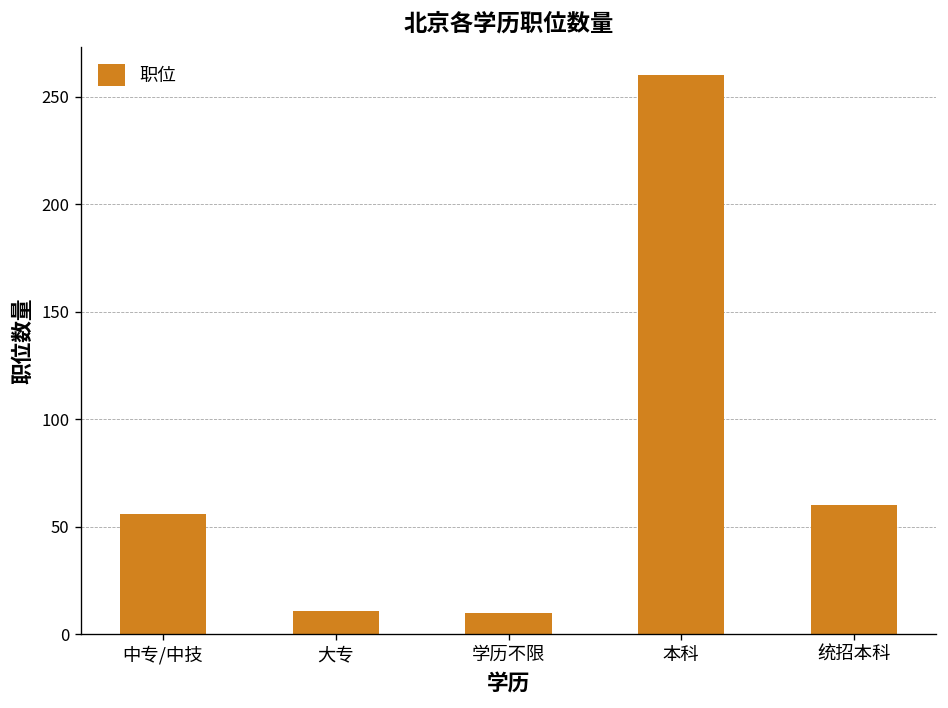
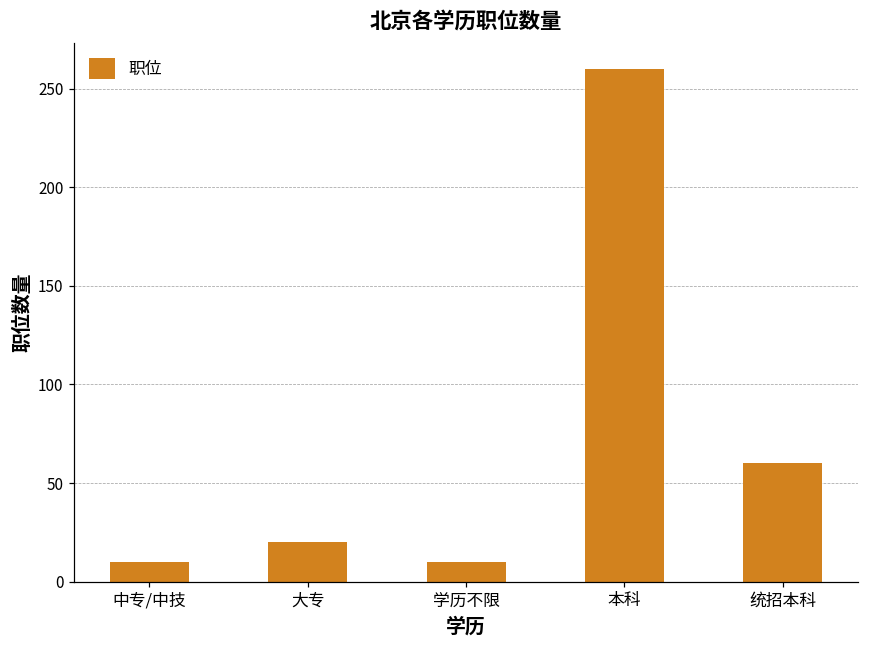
中专/中技: 56 -> 10
大专: 11 -> 20
